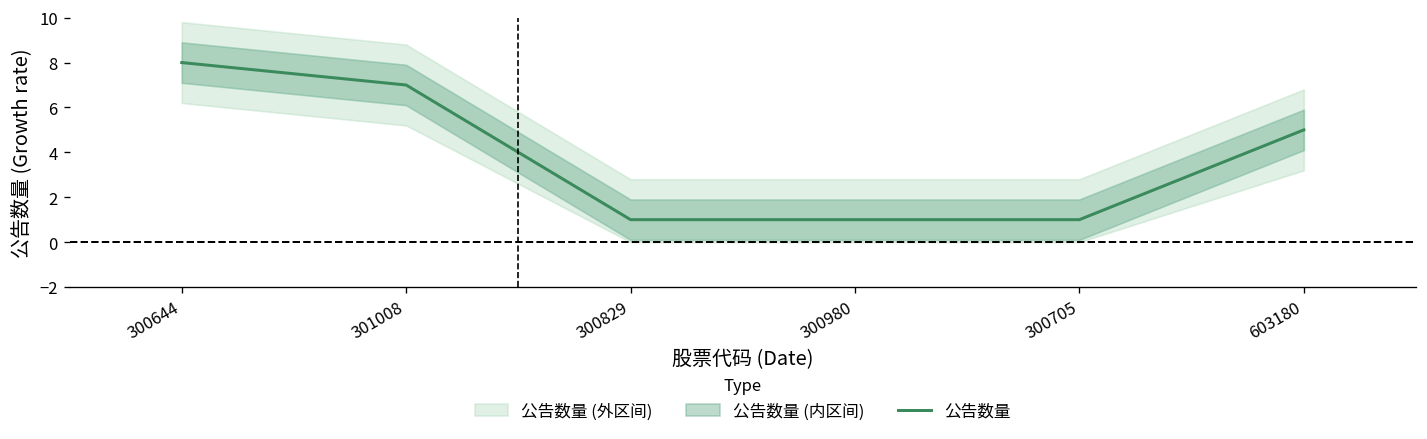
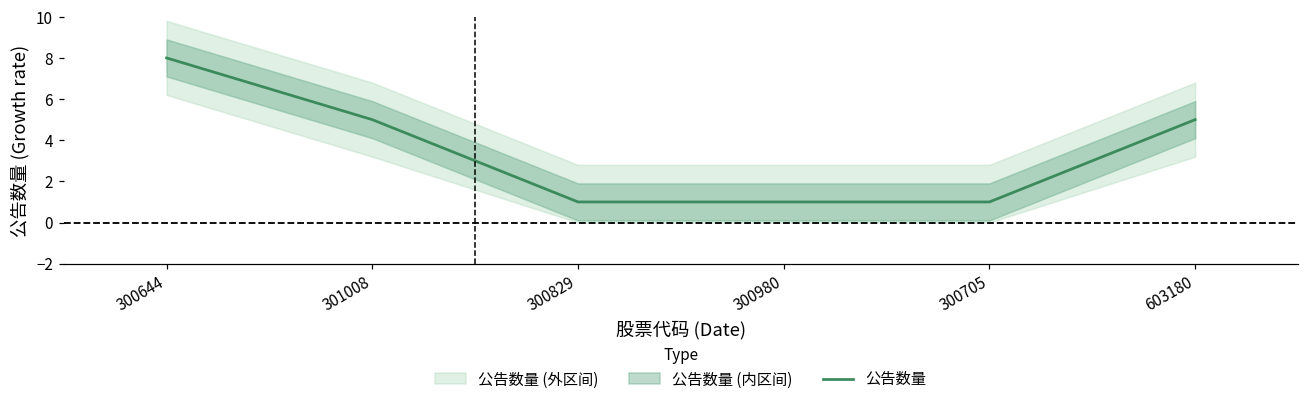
公告数量, 301008: 7 -> 5
